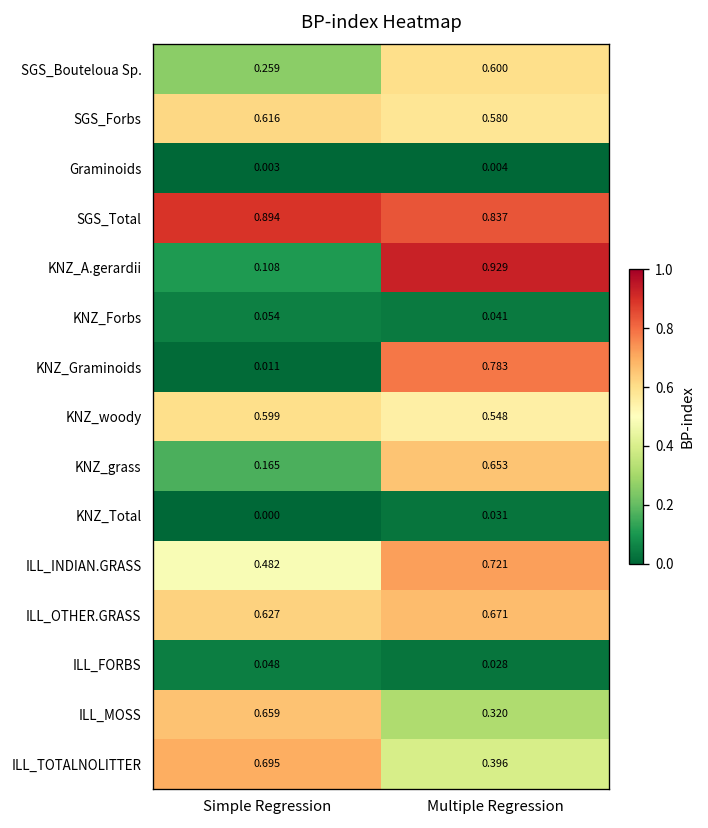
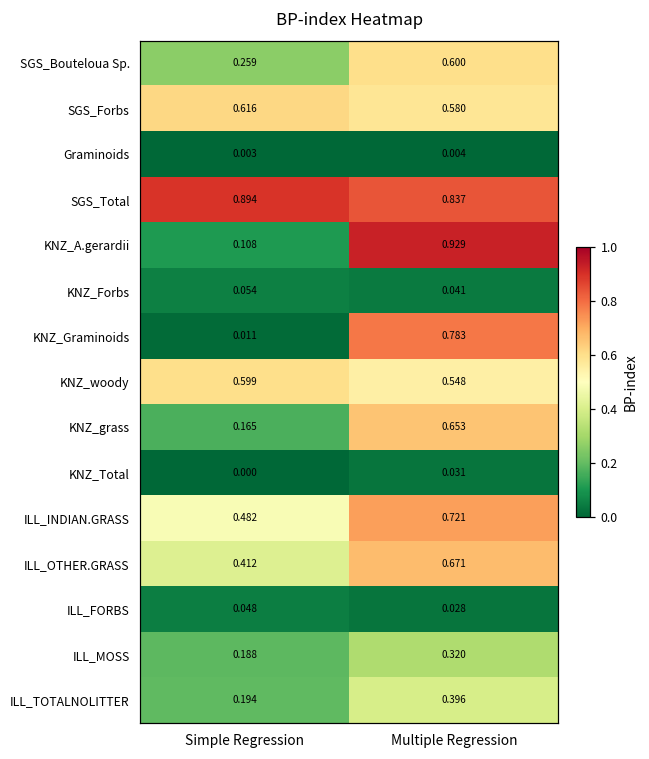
ILL_OTHER.GRASS, Simple Regression: 0.627 -> 0.412
ILL_MOSS, Simple Regression: 0.659 -> 0.188
ILL_TOTALNOLITTER, Simple Regression: 0.695 -> 0.194
